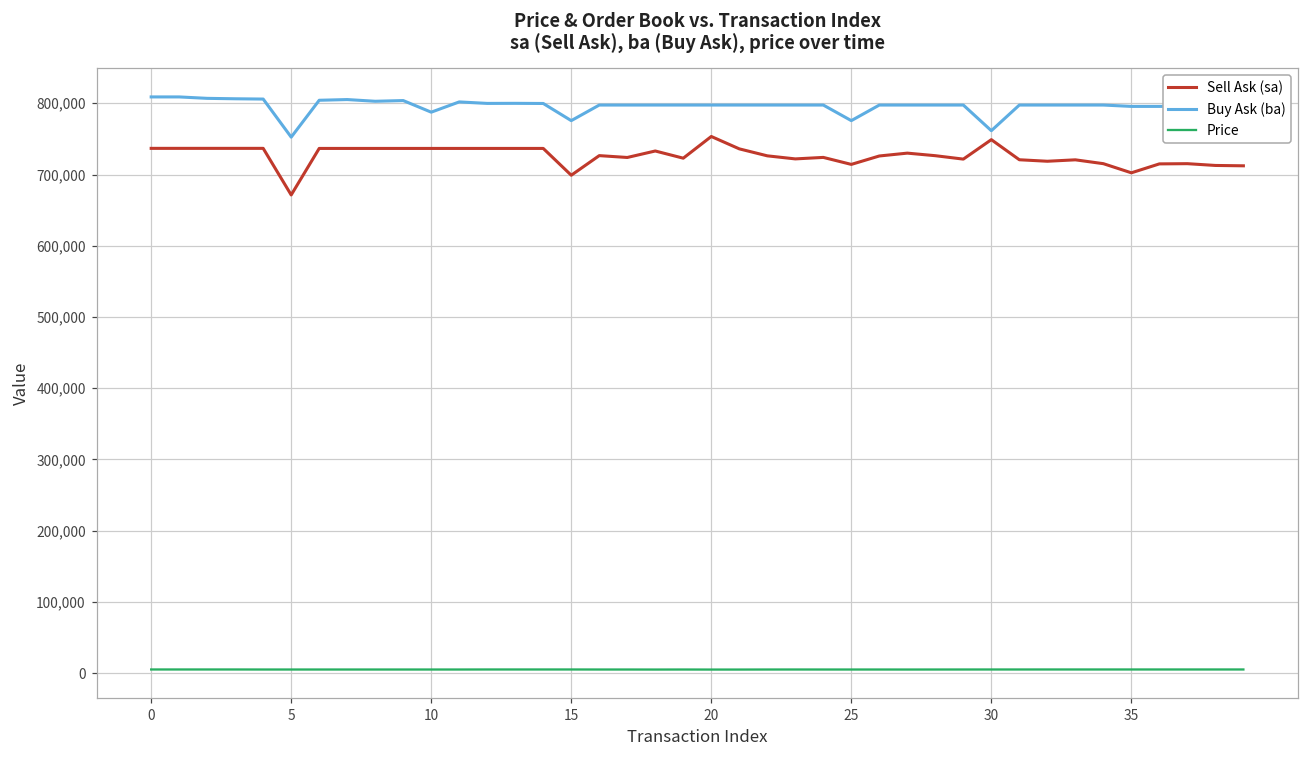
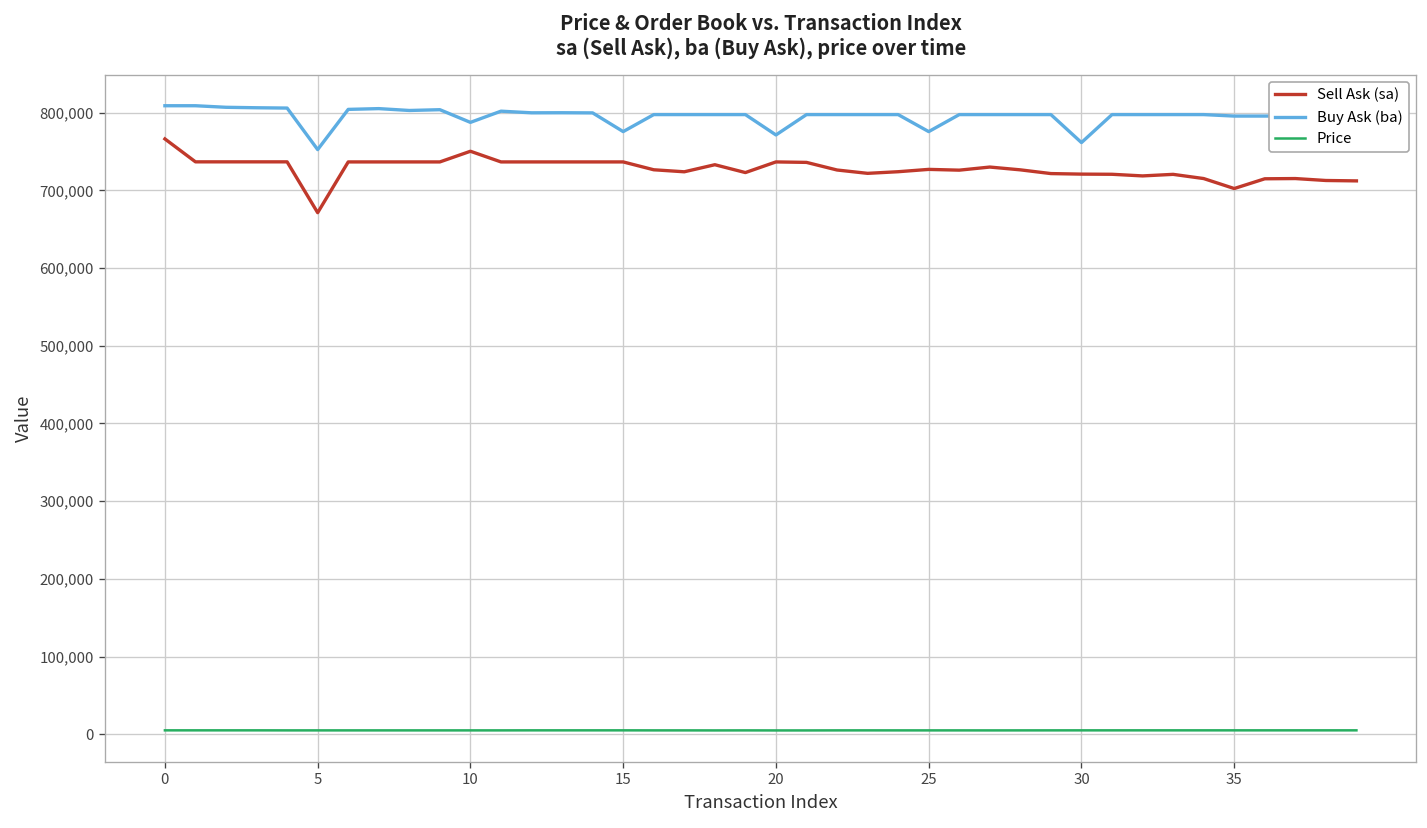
Sell Ask (sa), 0: 740,000 -> 770,000
Sell Ask (sa), 10: 740,000 -> 750,000
Sell Ask (sa), 15: 700,000 -> 740,000
Sell Ask (sa), 20: 750,000 -> 740,000
Buy Ask (ba), 20: 800,000 -> 770,000
Sell Ask (sa), 25: 710,000 -> 730,000
Sell Ask (sa), 30: 750,000 -> 720,000
